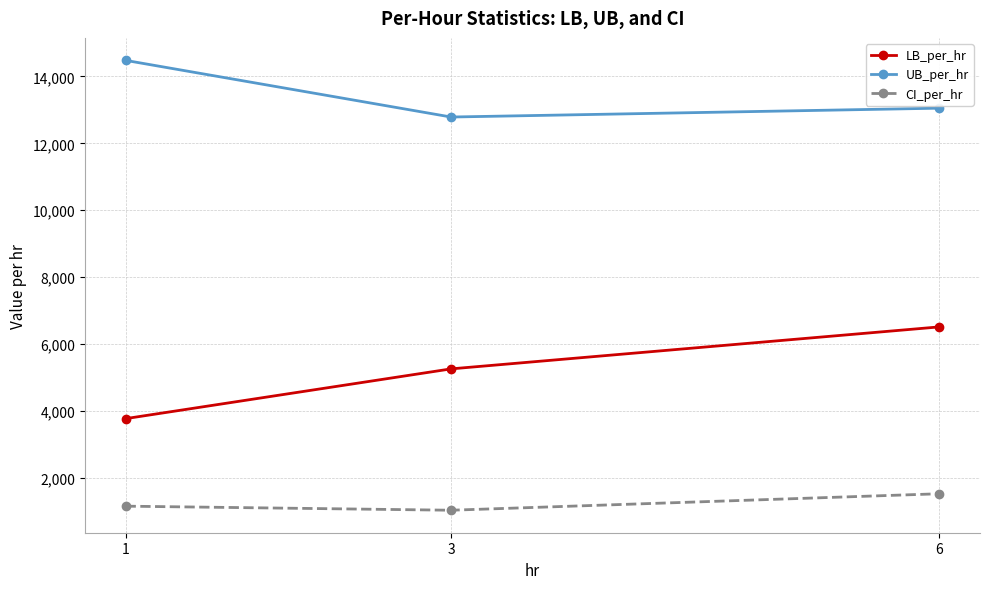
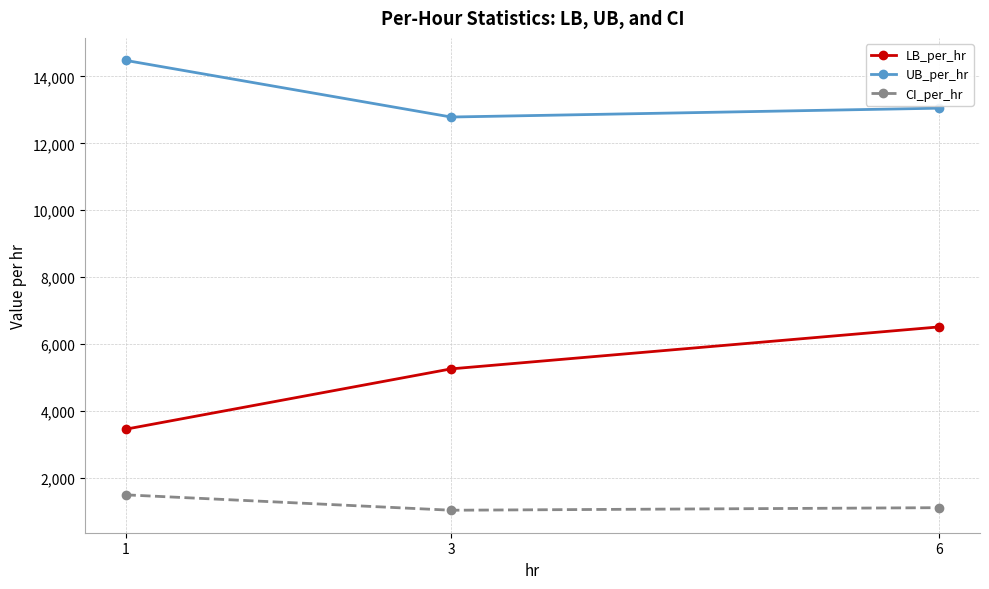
LB_per_hr, 1: 3,800 -> 3,400
CI_per_hr, 1: 1,100 -> 1,500
CI_per_hr, 6: 1,500 -> 1,100
